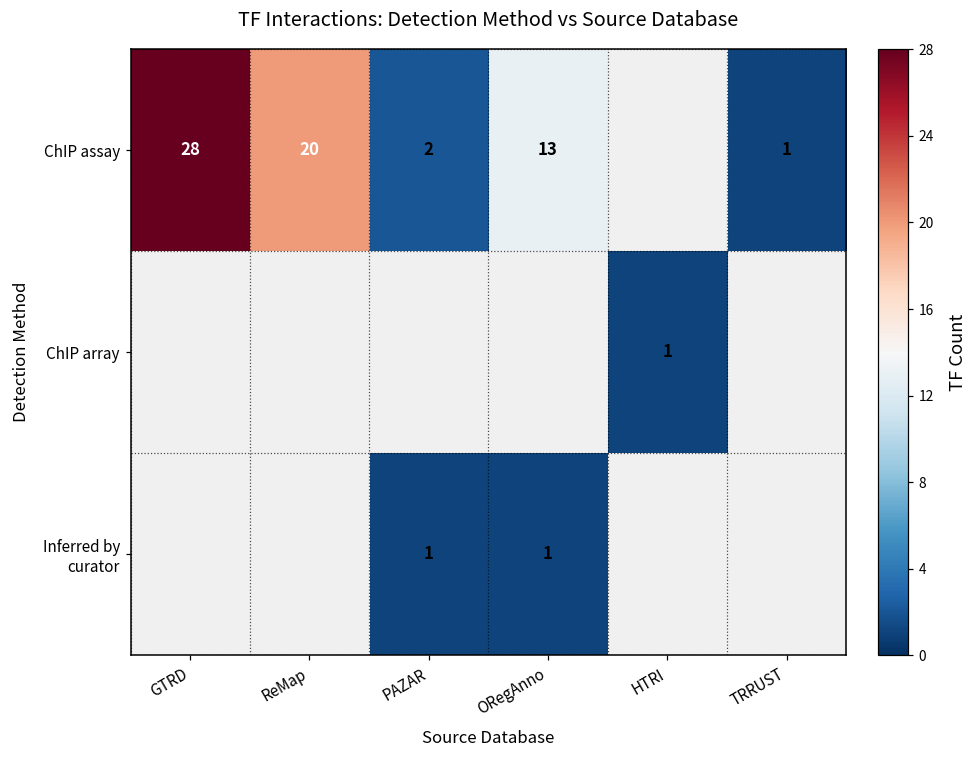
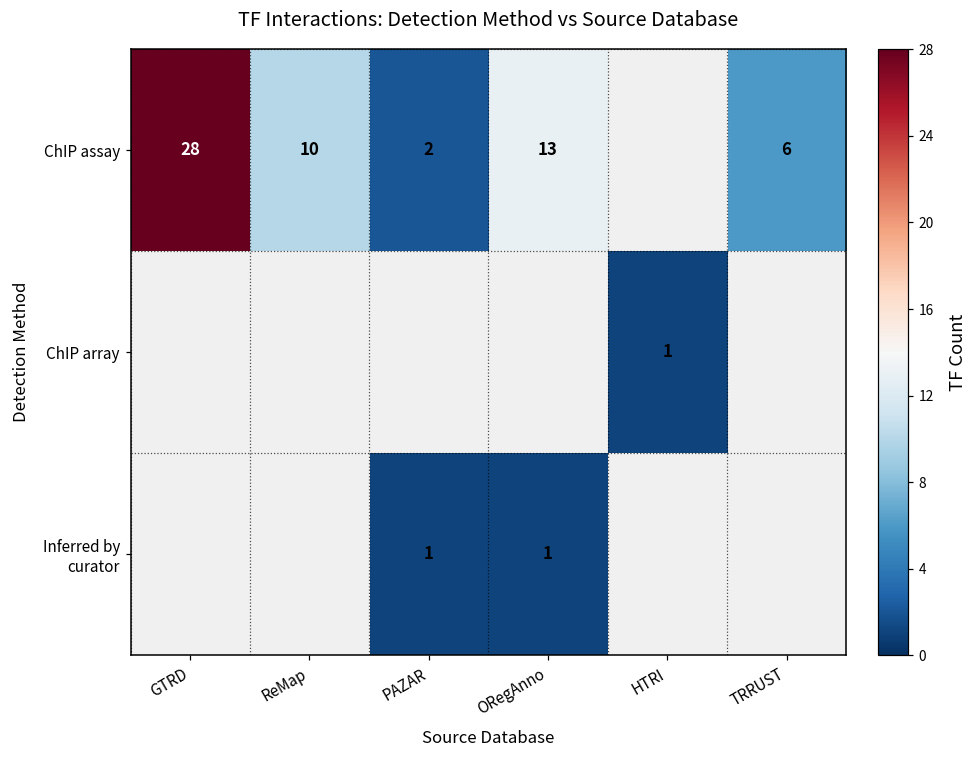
ChIP assay, ReMap: 20 -> 10
ChIP assay, TRRUST: 1 -> 6
